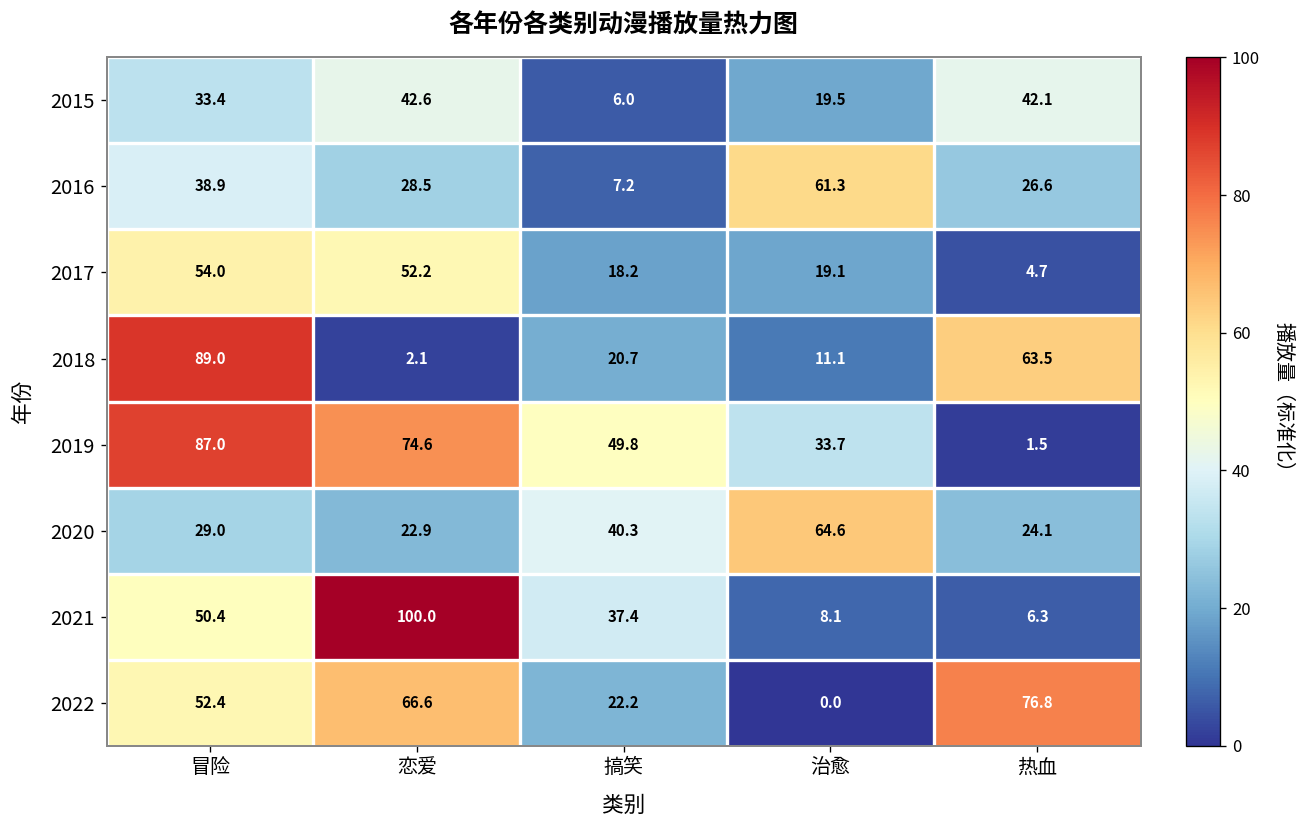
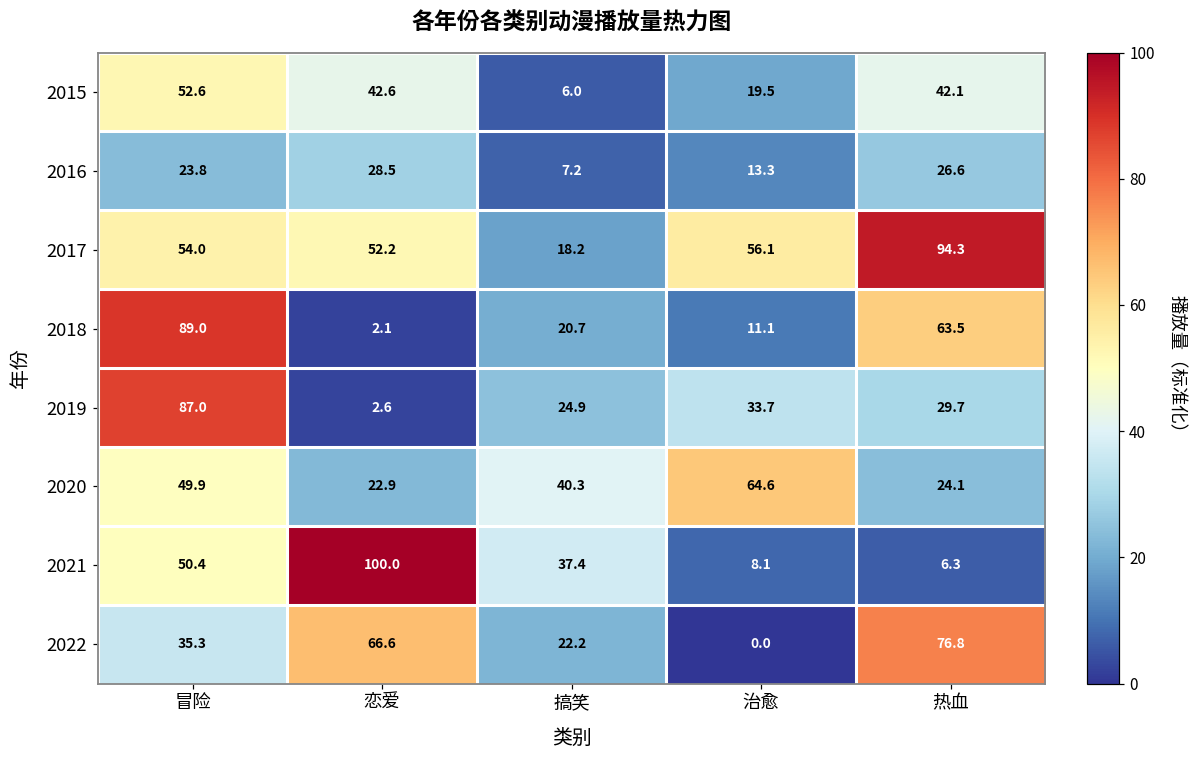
2015, 冒险: 33.4 -> 52.6
2016, 冒险: 38.9 -> 23.8
2016, 治愈: 61.3 -> 13.3
2017, 治愈: 19.1 -> 56.1
2017, 热血: 4.7 -> 94.3
2019, 恋爱: 74.6 -> 2.6
2019, 搞笑: 49.8 -> 24.9
2019, 热血: 1.5 -> 29.7
2020, 冒险: 29.0 -> 49.9
2022, 冒险: 52.4 -> 35.3
